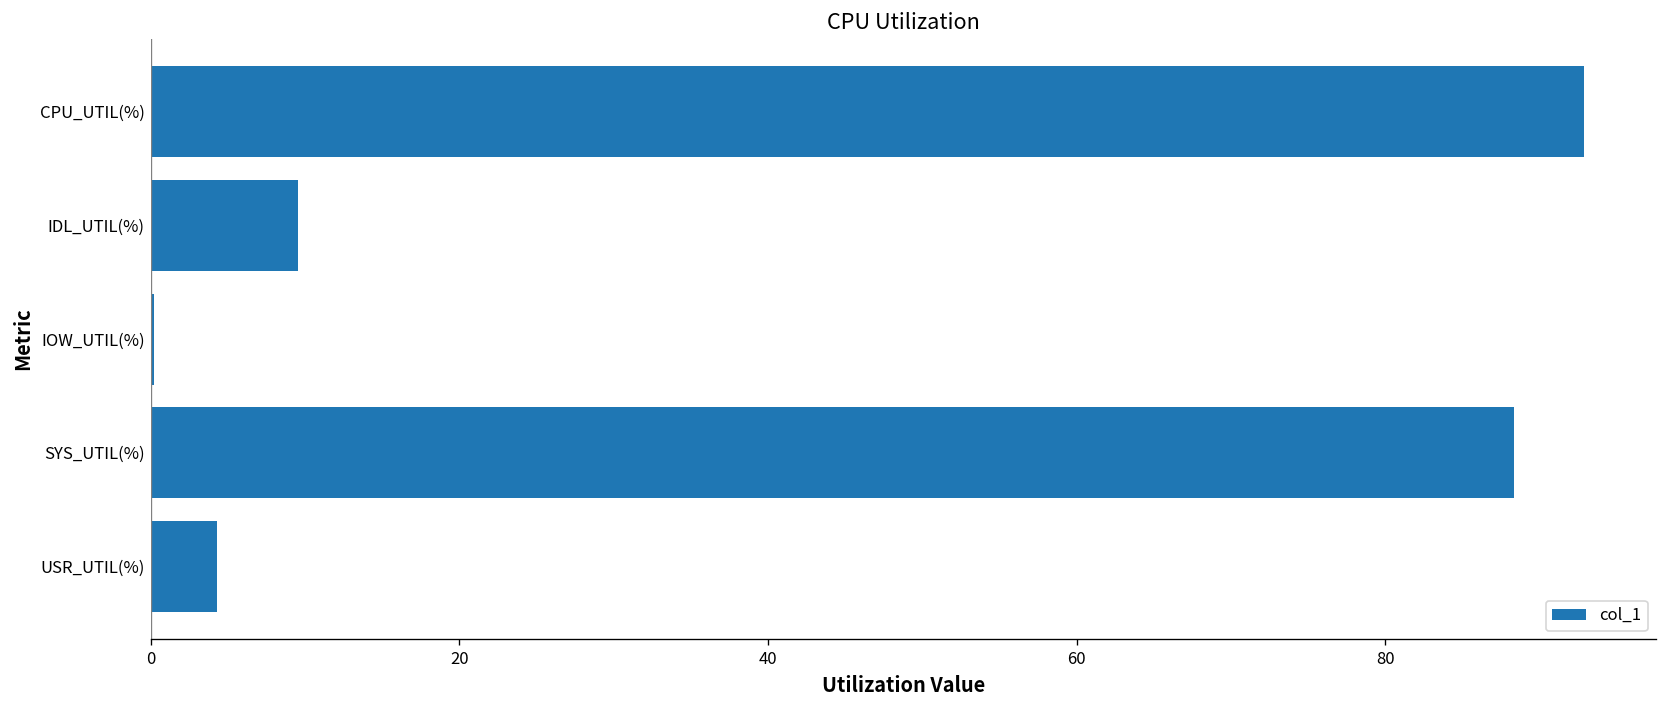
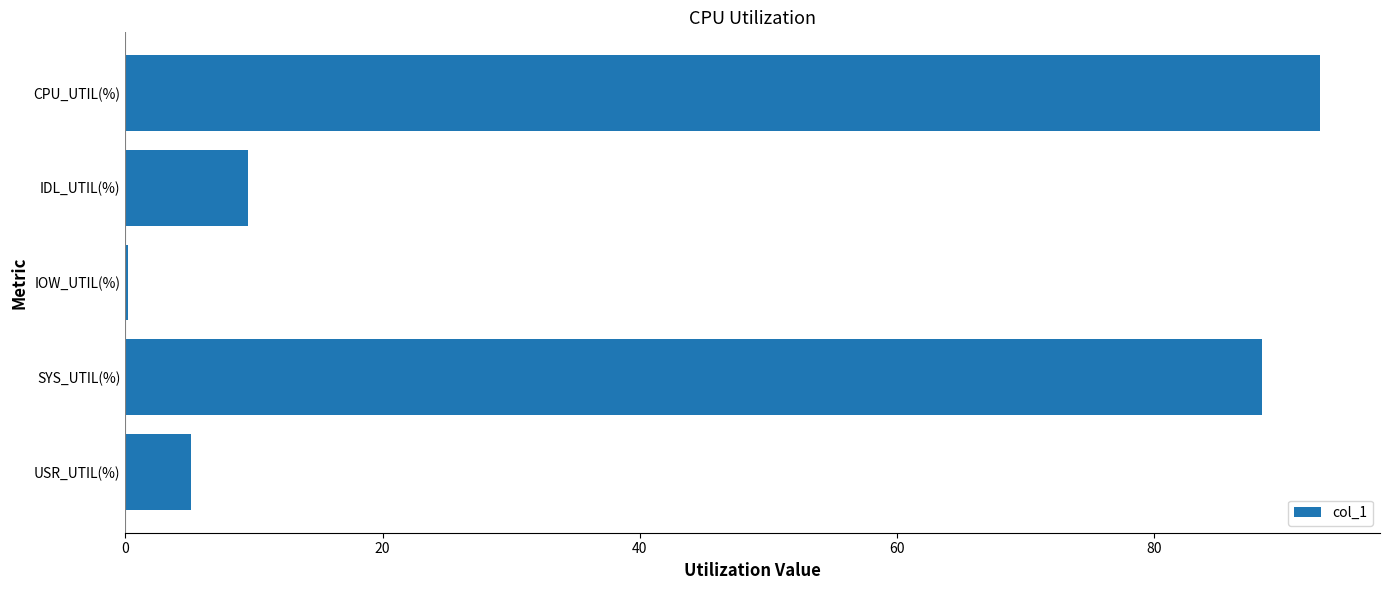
USR_UTIL(%): 4.3 -> 5.1
